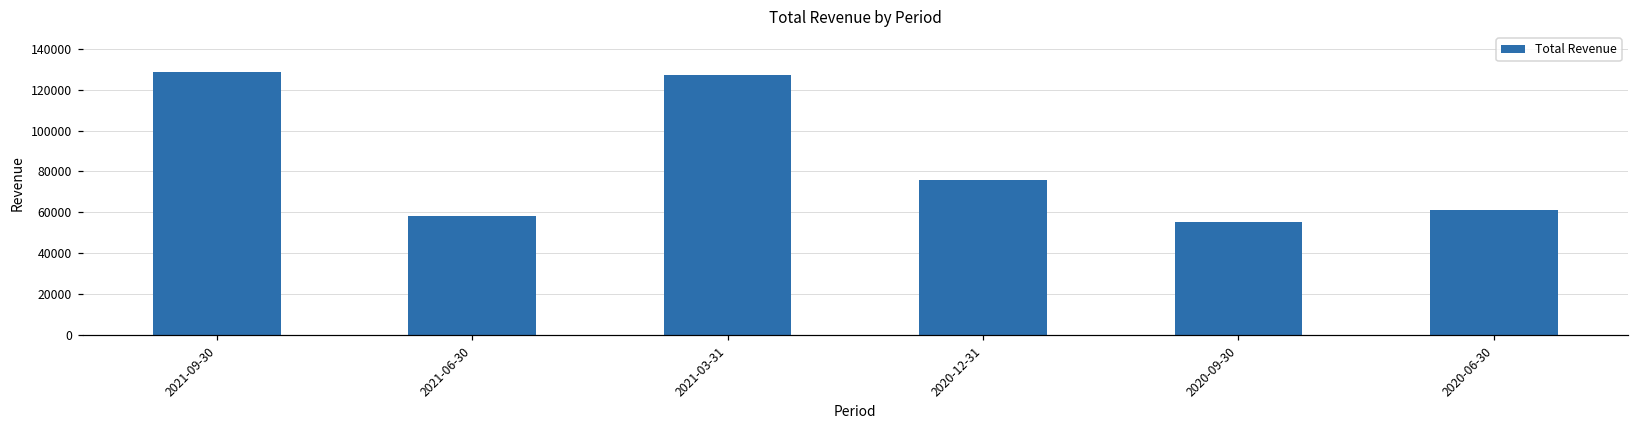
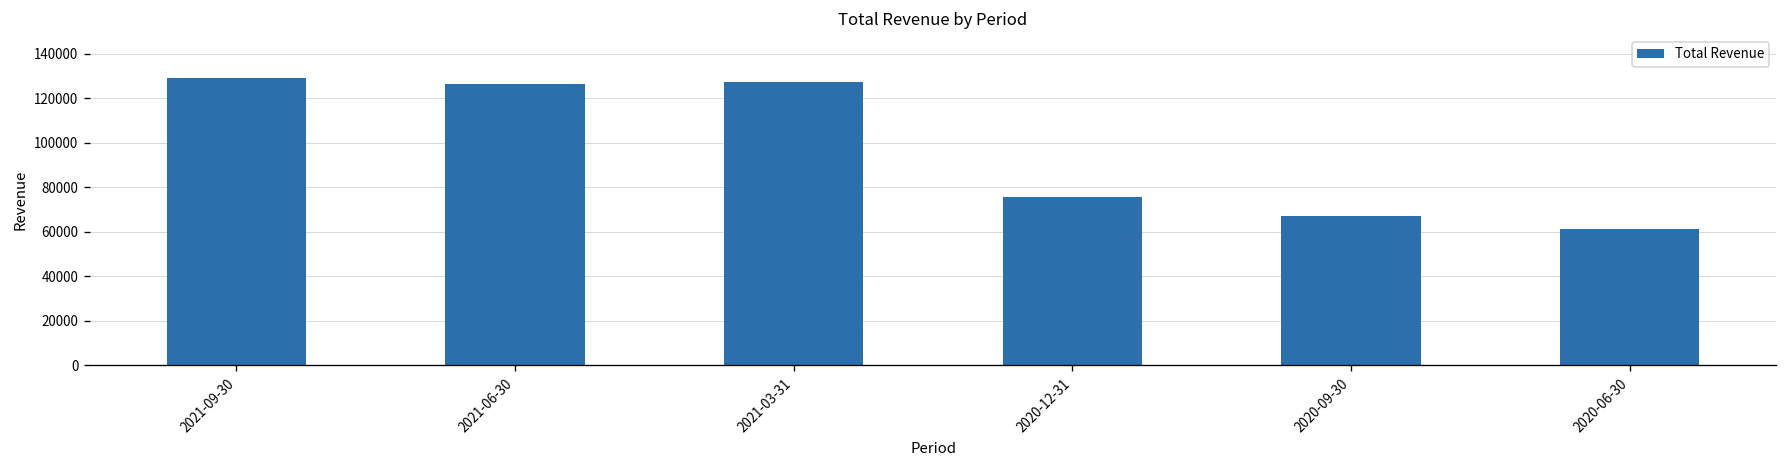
2021-06-30: 58000 -> 127000
2020-09-30: 55000 -> 67000
